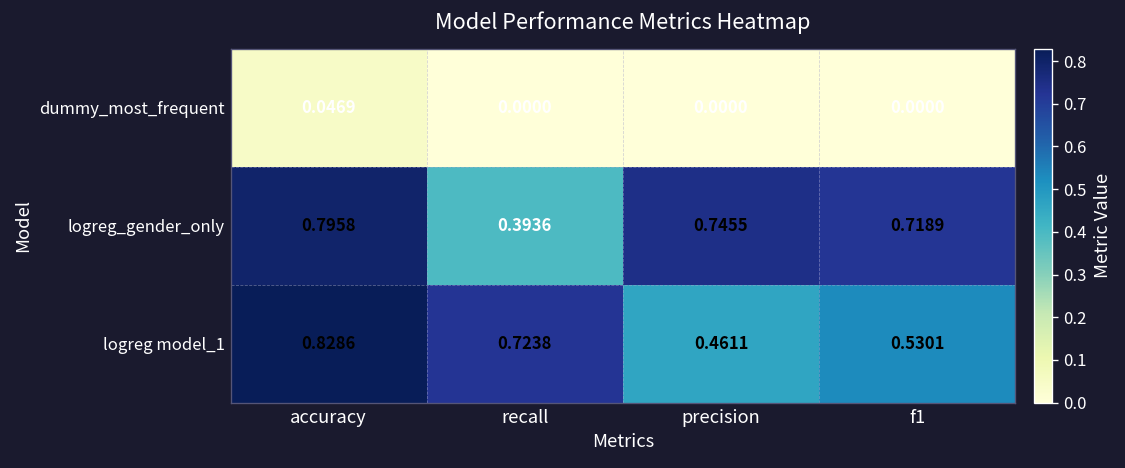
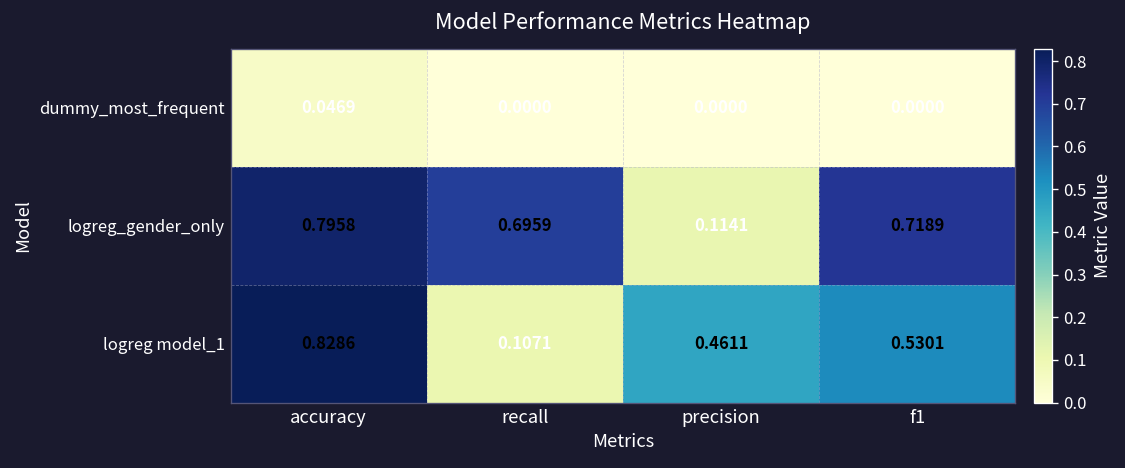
logreg_gender_only, recall: 0.3936 -> 0.6959
logreg_gender_only, precision: 0.7455 -> 0.1141
logreg model_1, recall: 0.7238 -> 0.1071
